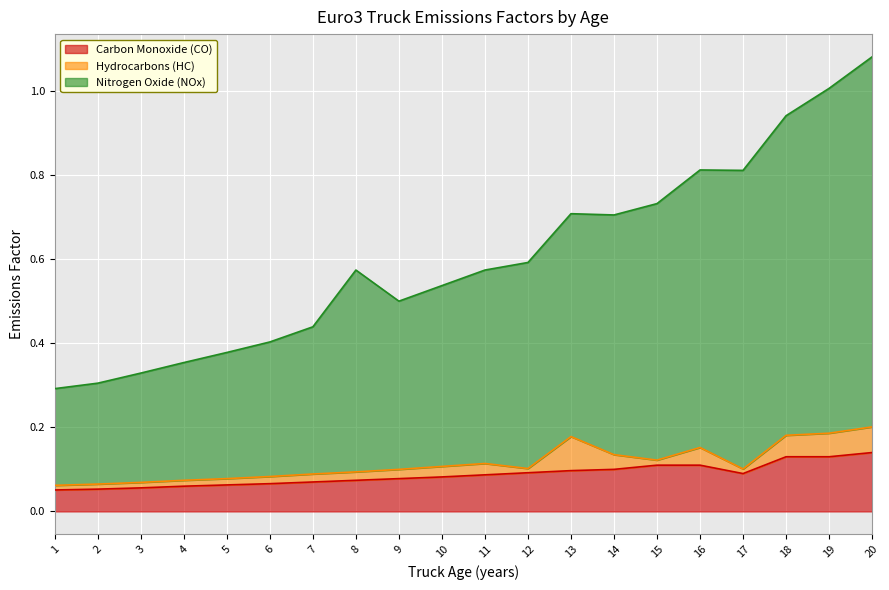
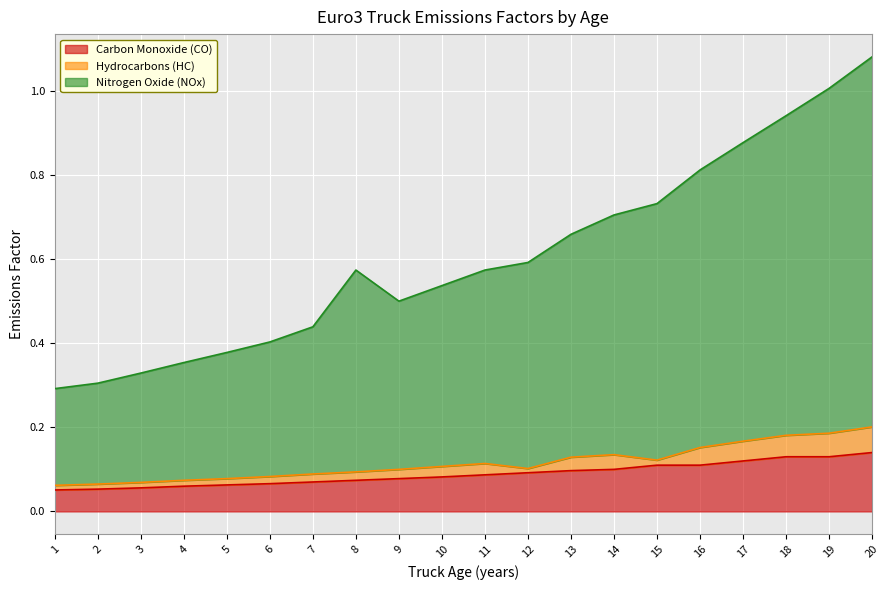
Hydrocarbons (HC), 13: 0.08 -> 0.03
Carbon Monoxide (CO), 17: 0.09 -> 0.12
Hydrocarbons (HC), 17: 0.01 -> 0.05
